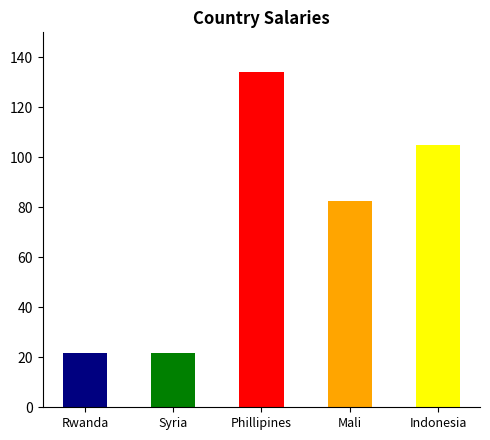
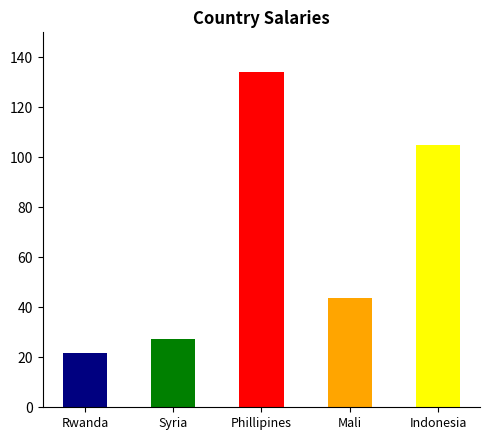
Syria: 22 -> 27
Mali: 83 -> 44
